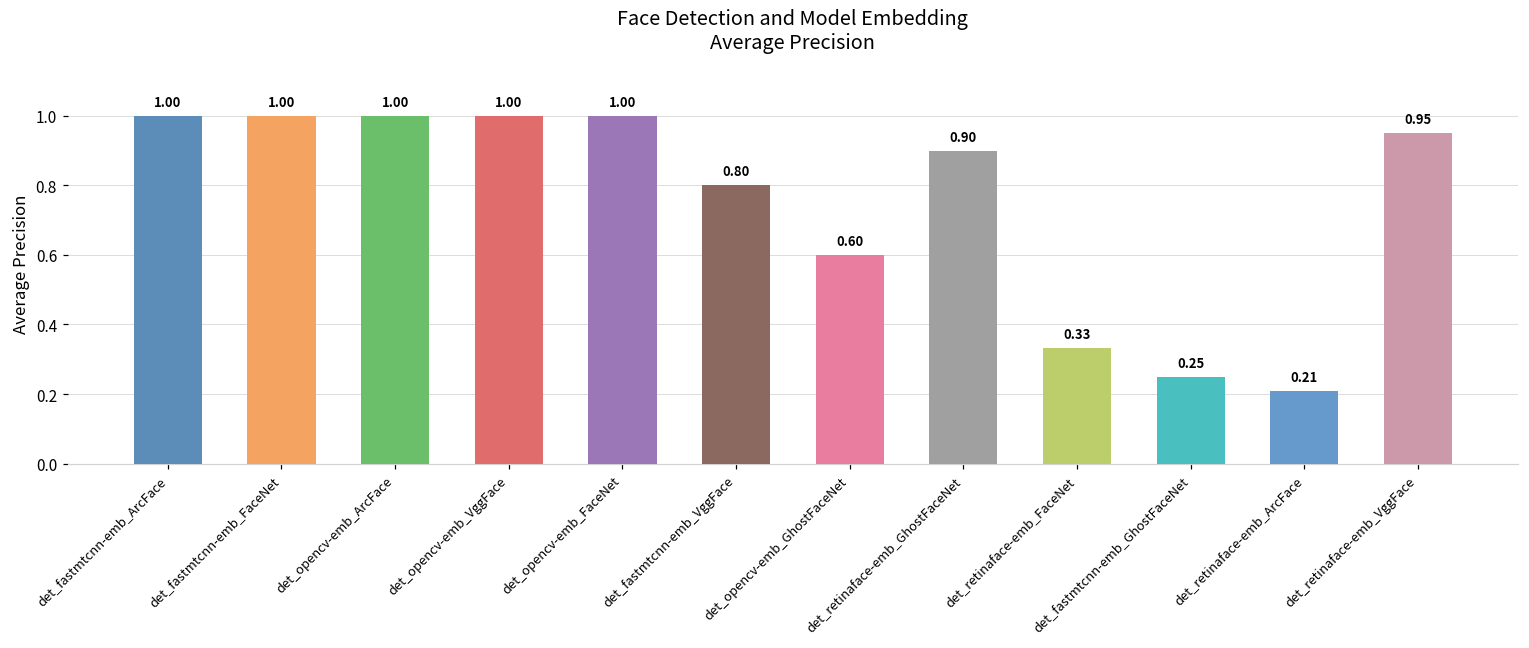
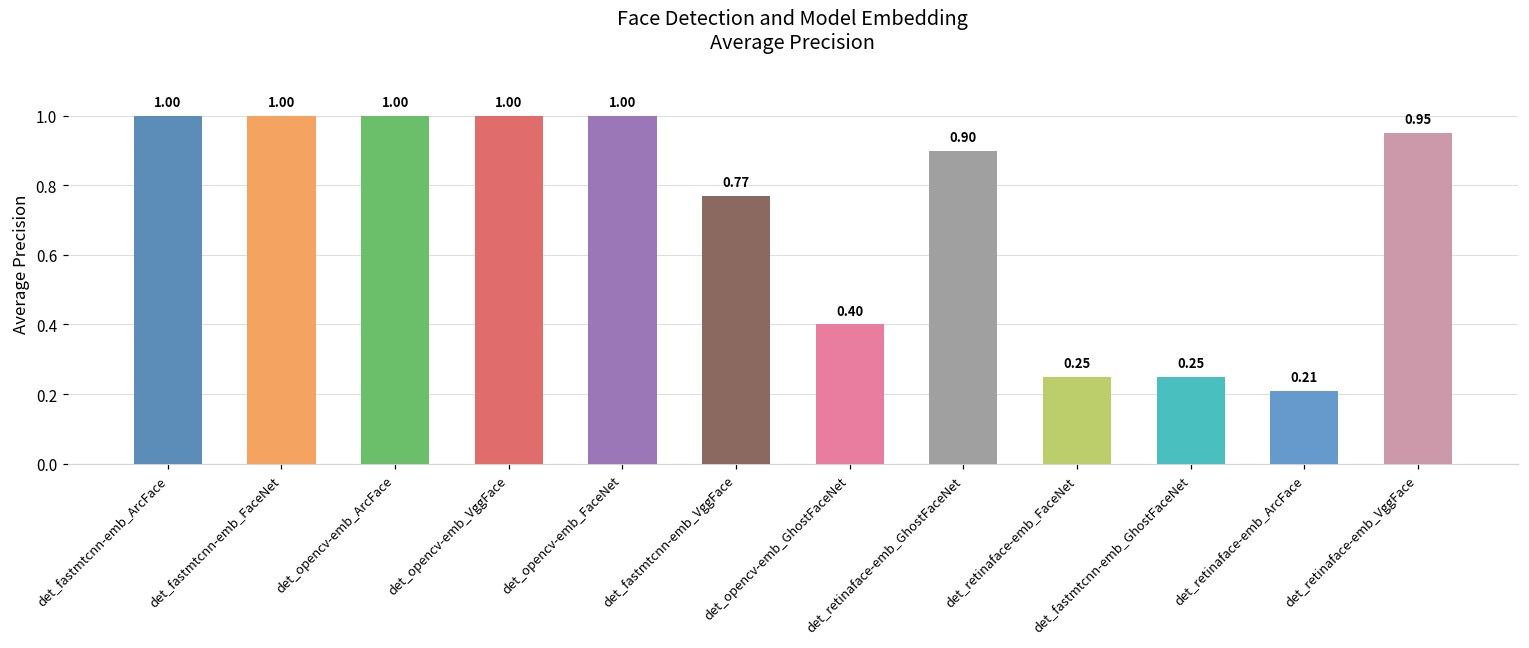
det_fastmtcnn-emb_VggFace: 0.80 -> 0.77
det_opencv-emb_GhostFaceNet: 0.60 -> 0.40
det_retinaface-emb_FaceNet: 0.33 -> 0.25
